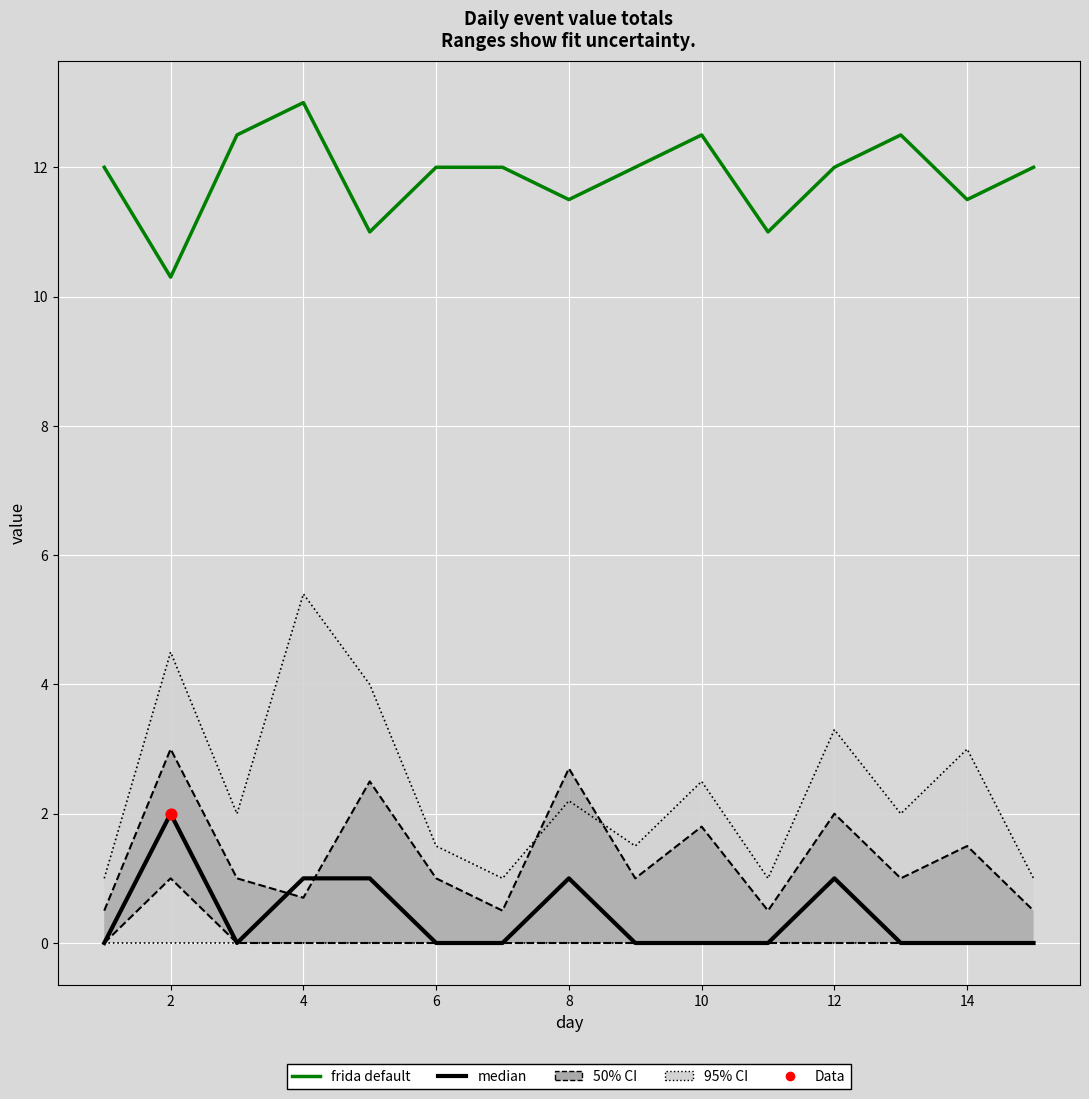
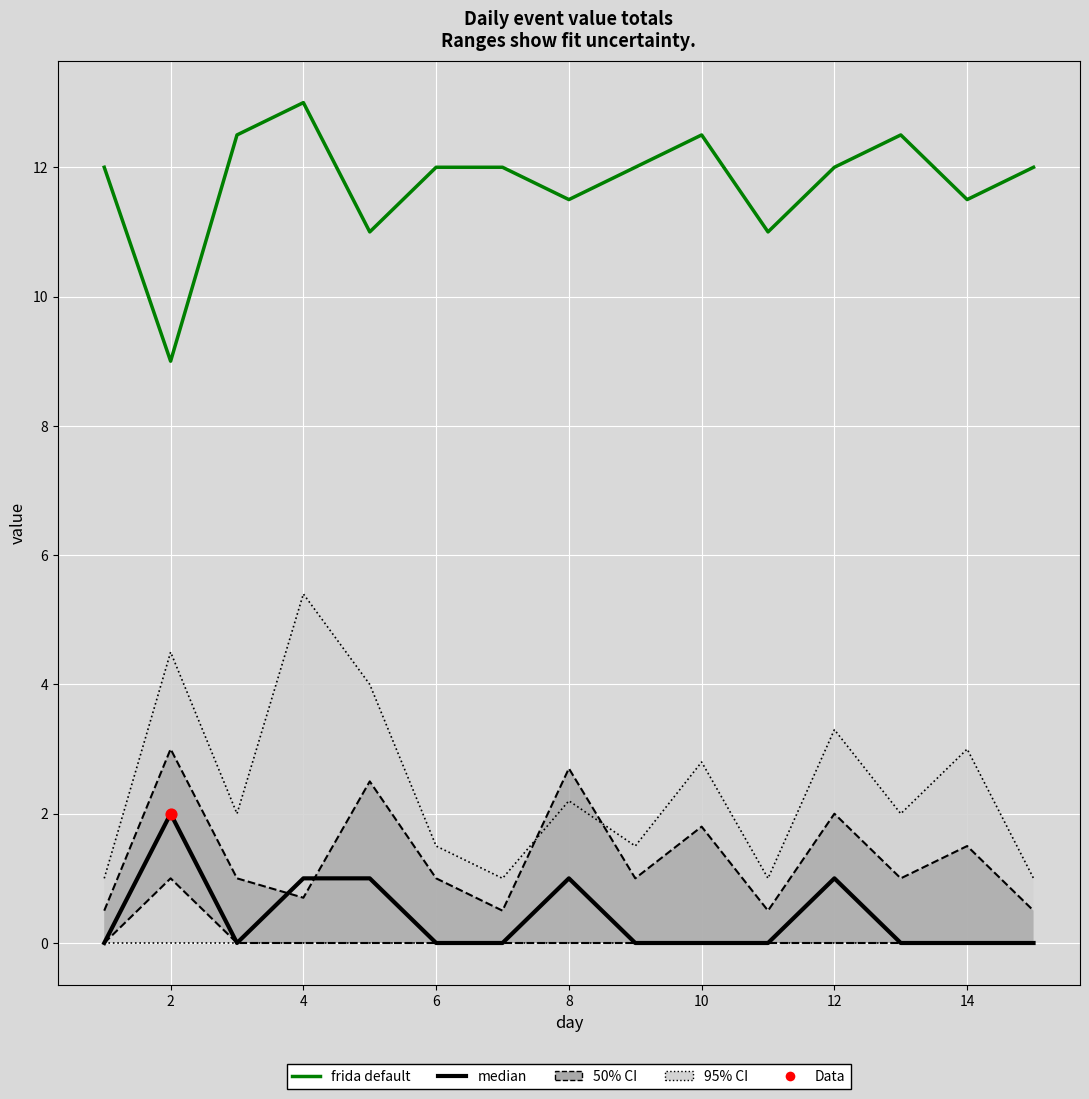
frida default, 2: 10.3 -> 9.0
95% CI, 10: 2.5 -> 2.8
